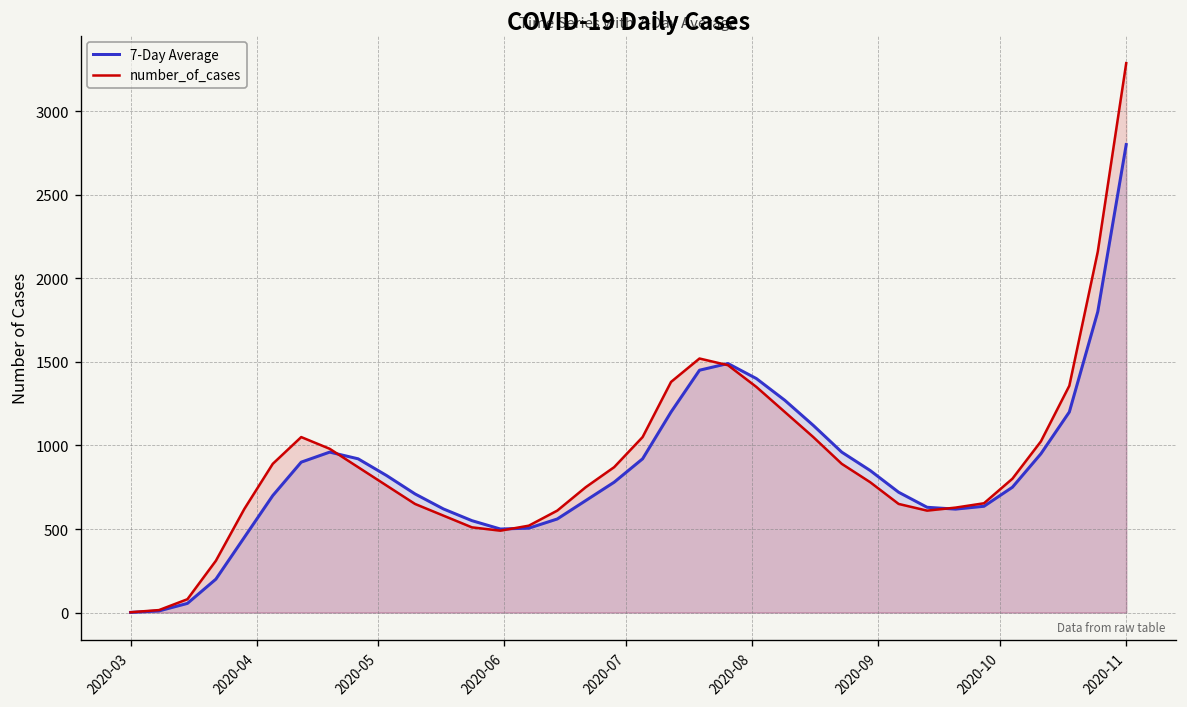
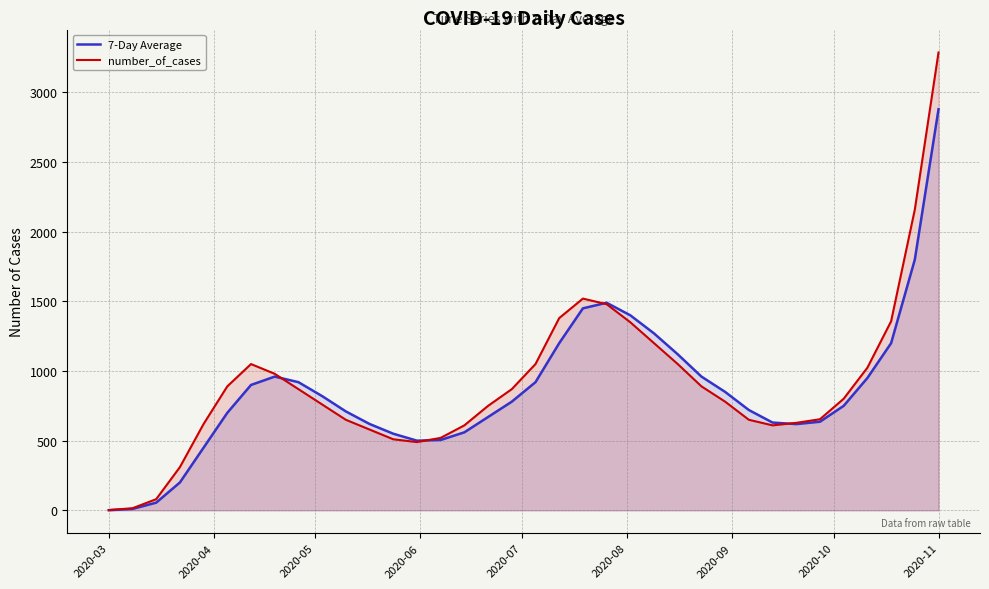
7-Day Average, 2020-11: 2800 -> 2880
